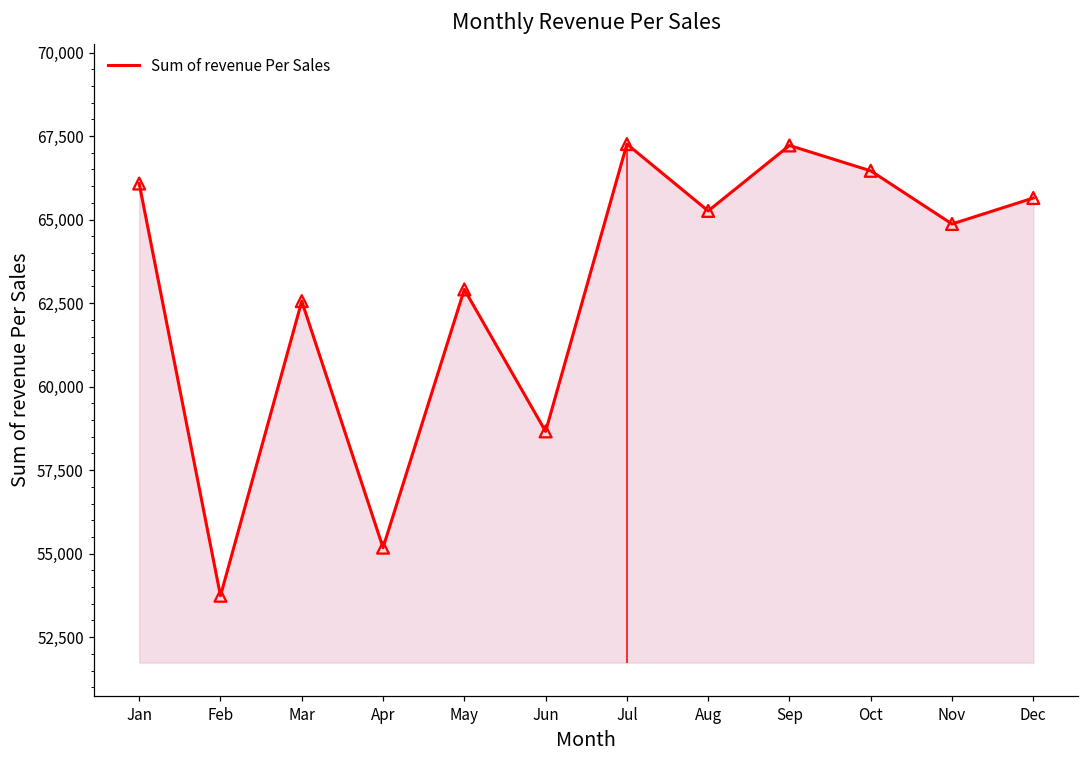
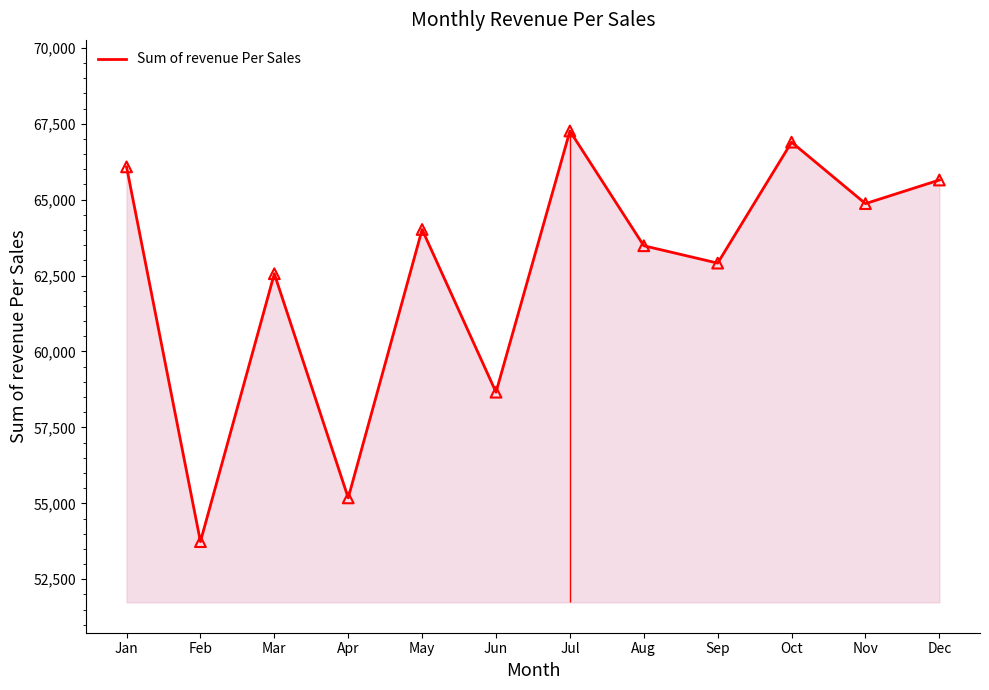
May: 62,900 -> 64,000
Aug: 65,300 -> 63,500
Sep: 67,200 -> 62,900
Oct: 66,500 -> 66,900
